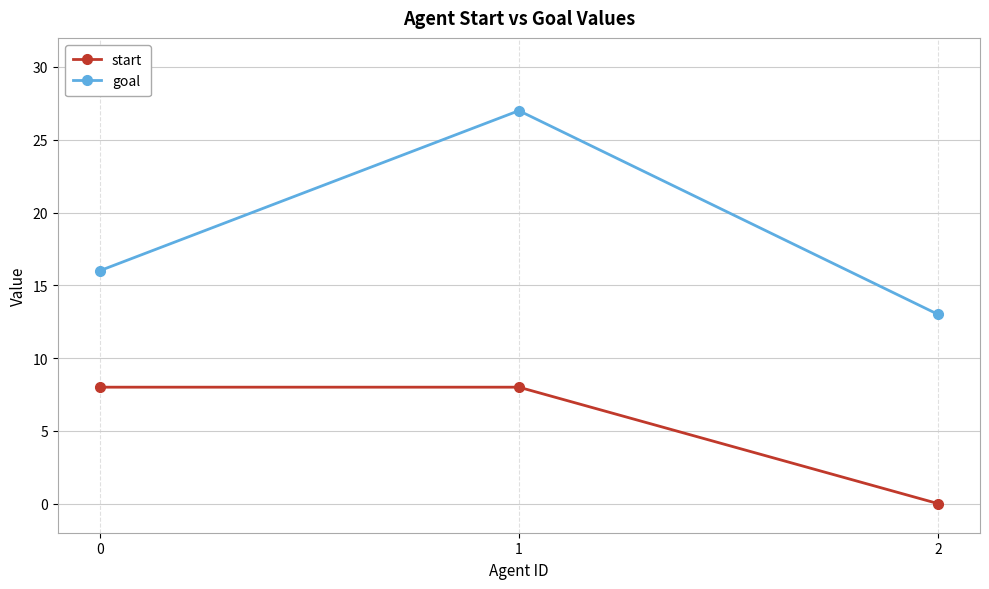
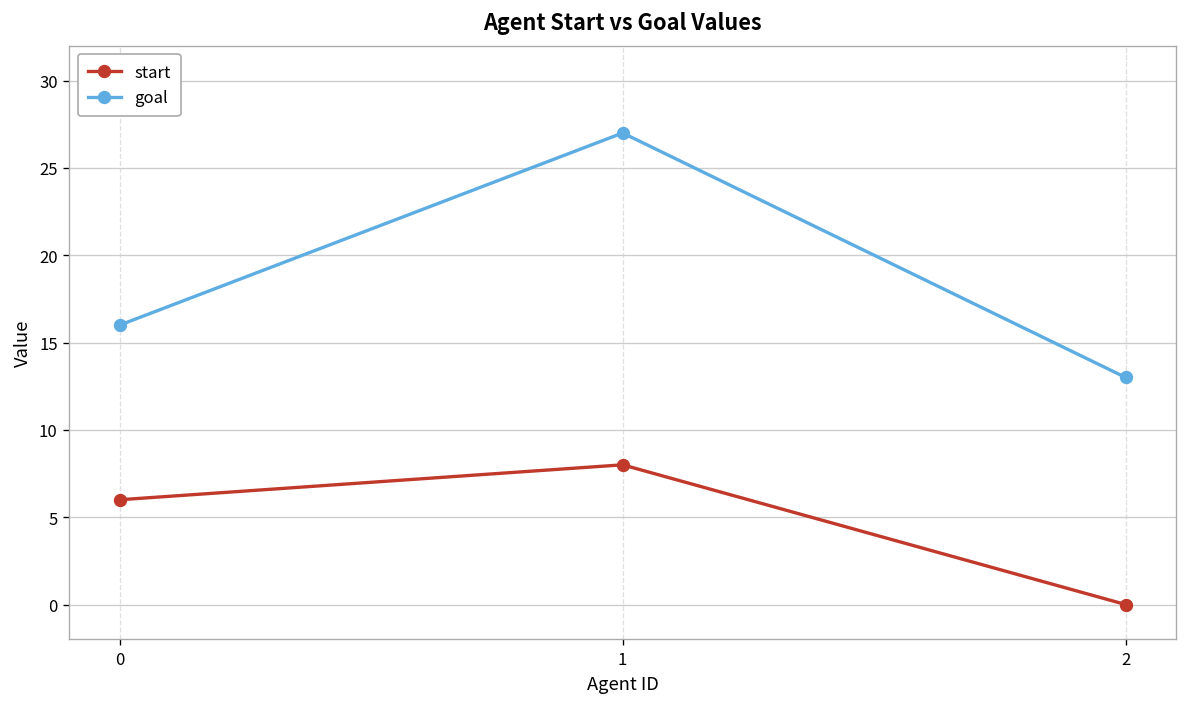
start, 0: 8 -> 6
